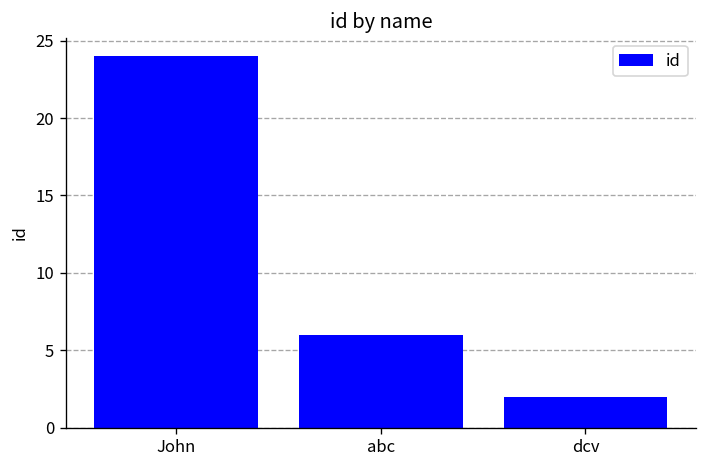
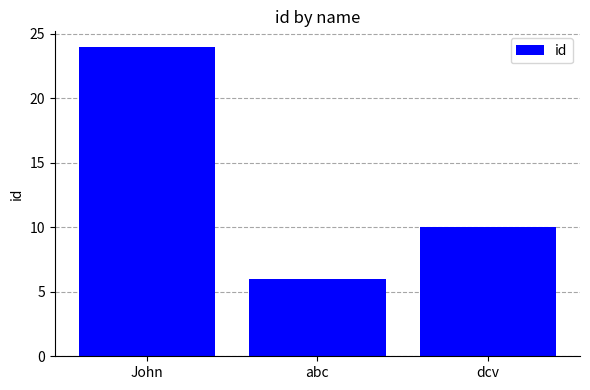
dcv: 2 -> 10
